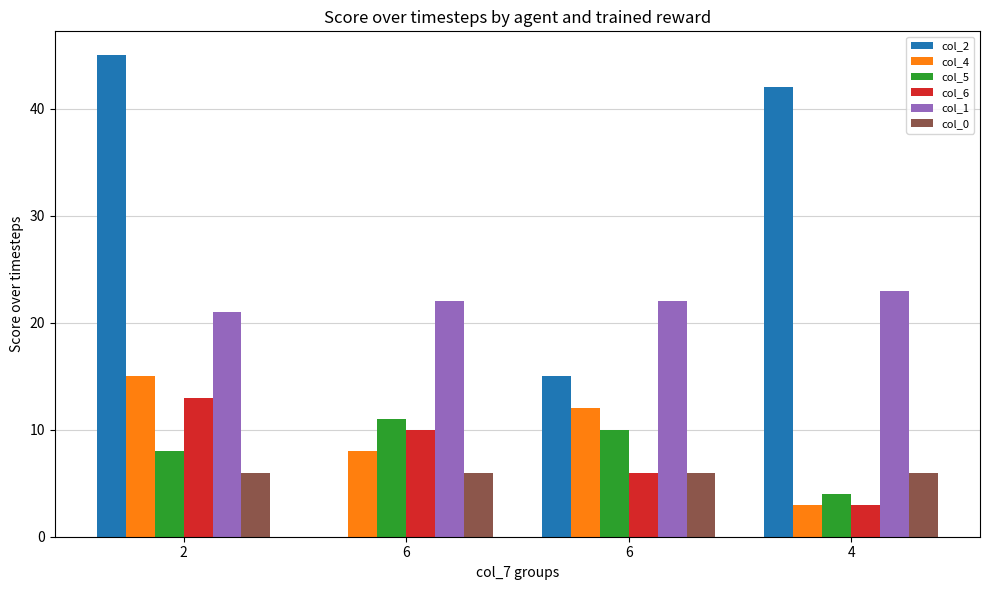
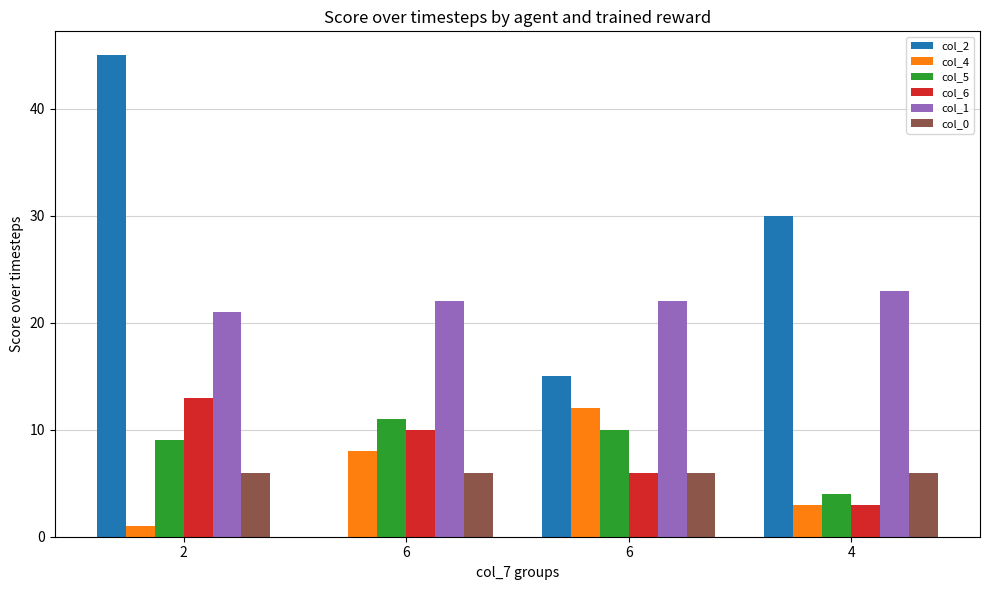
col_4, 2: 15 -> 1
col_5, 2: 8 -> 9
col_2, 4: 42 -> 30
